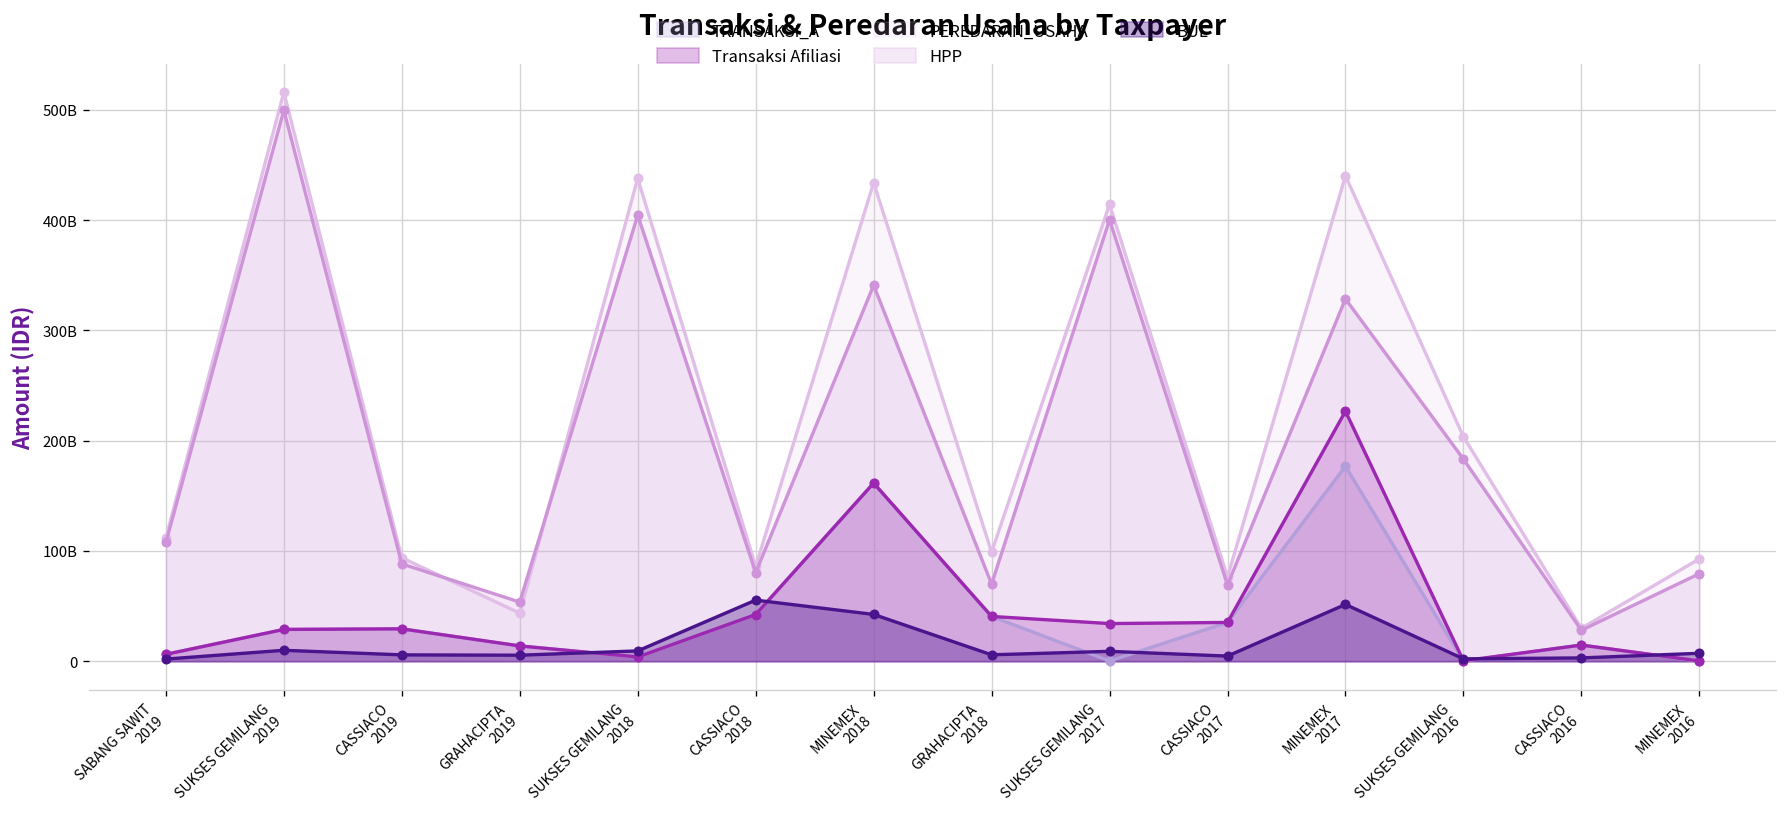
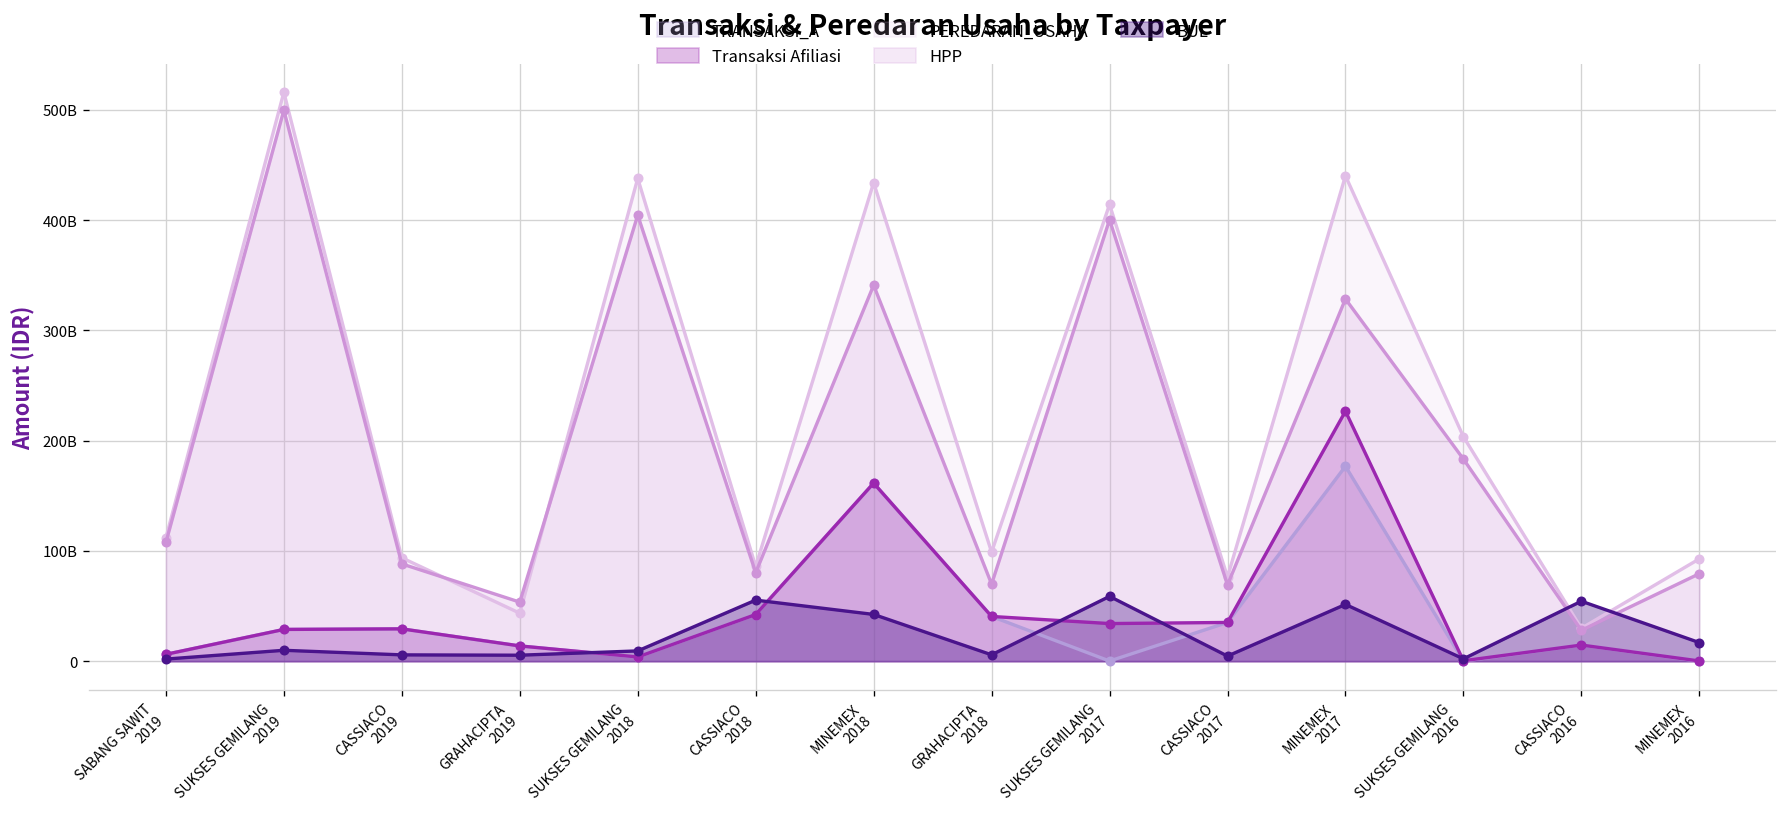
BUL, SUKSES GEMILANG 2017: 10000000000 -> 60000000000
BUL, CASSIACO 2016: 0 -> 50000000000
BUL, MINEMEX 2016: 10000000000 -> 20000000000
